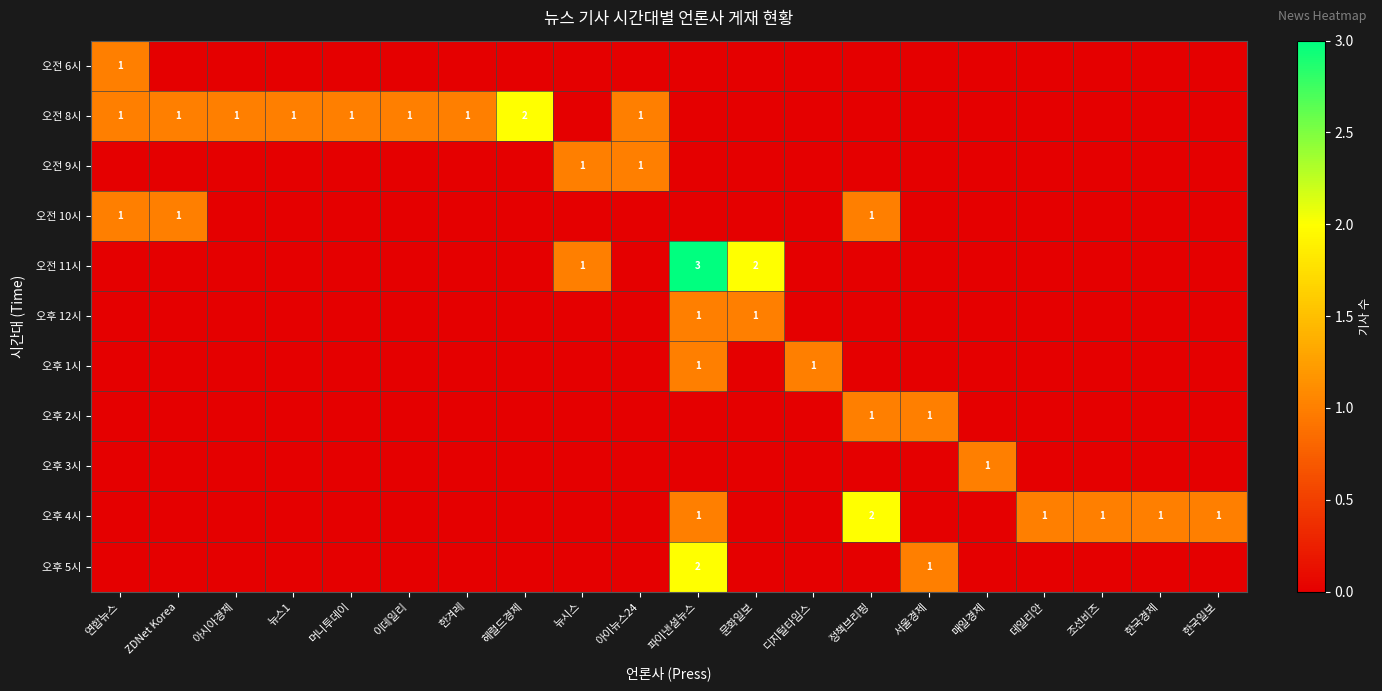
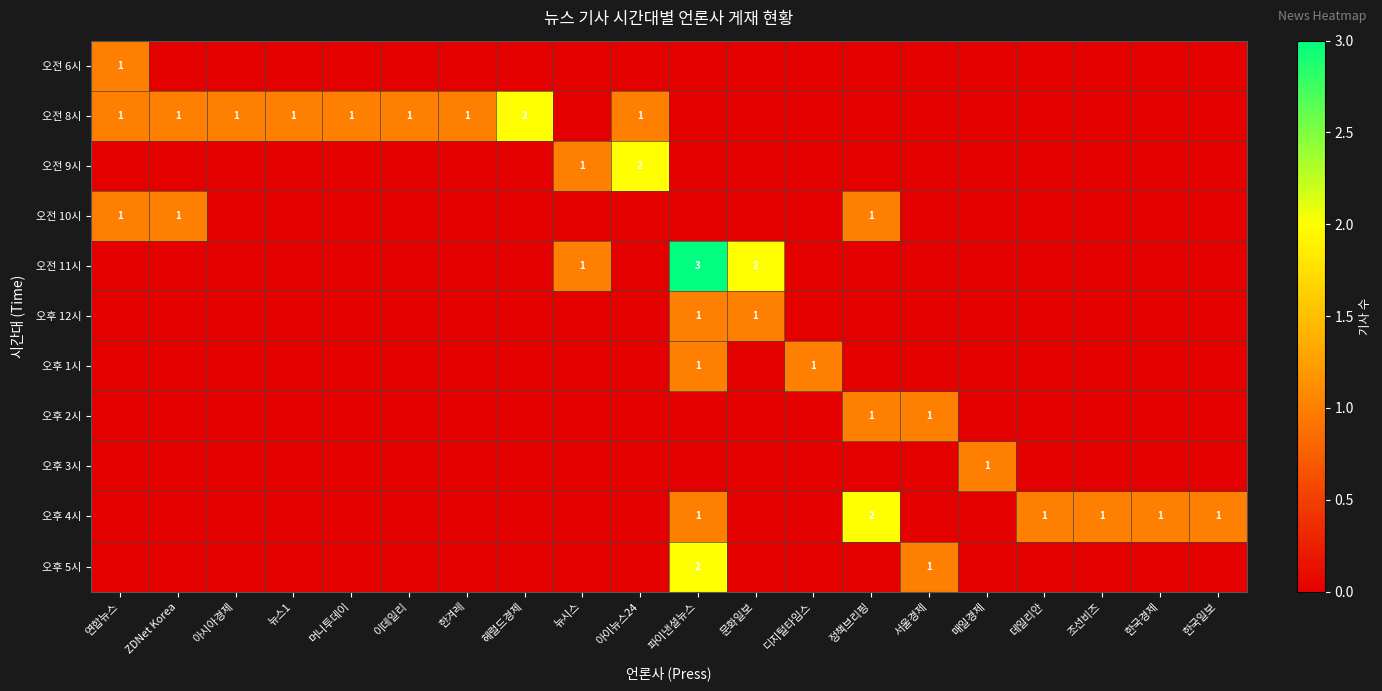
오전 9시, 아이뉴스24: 1 -> 2
